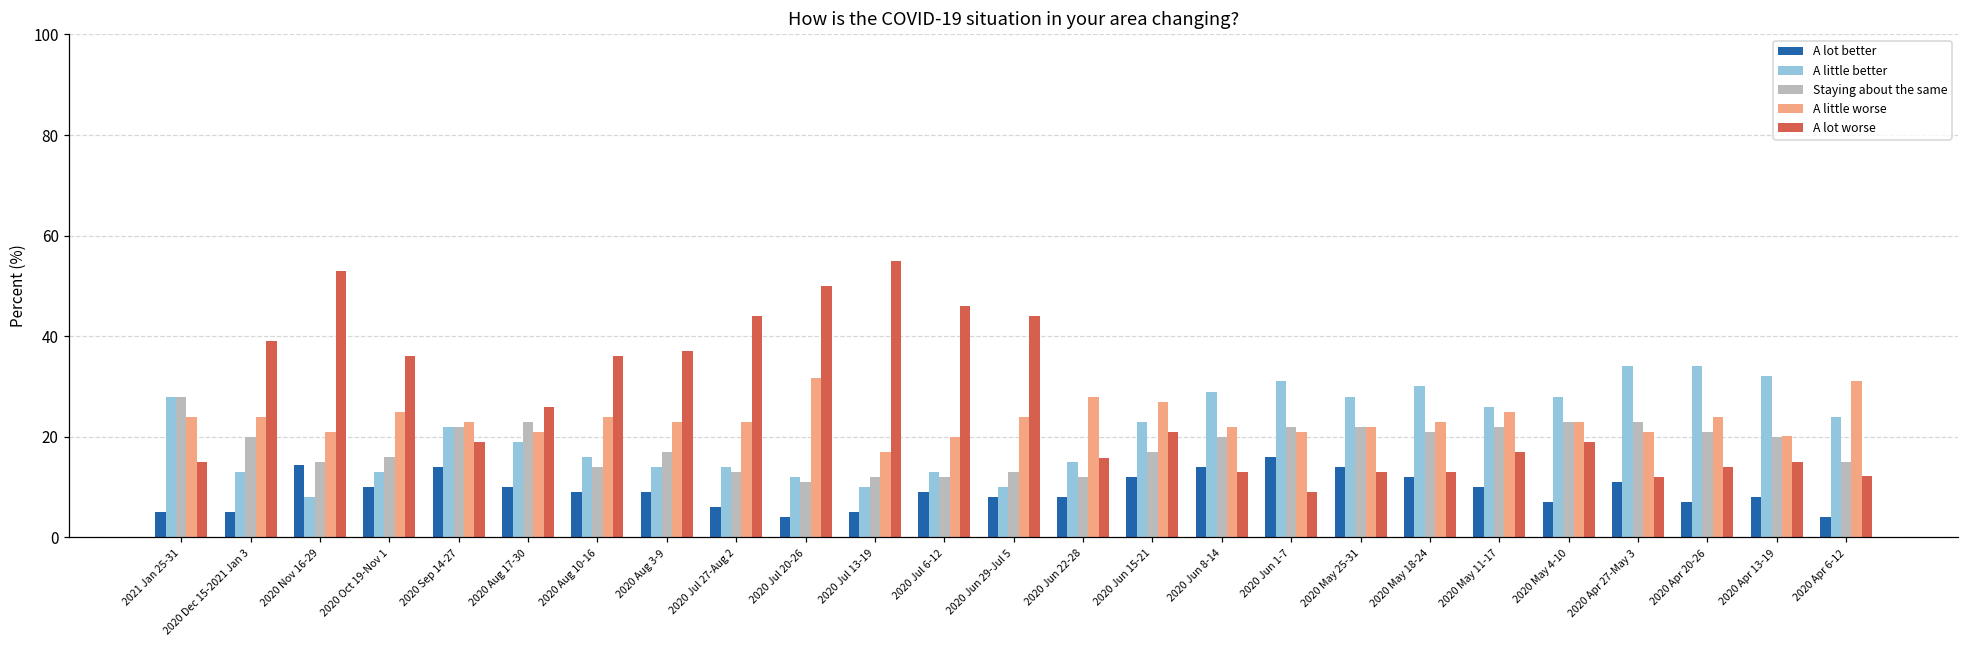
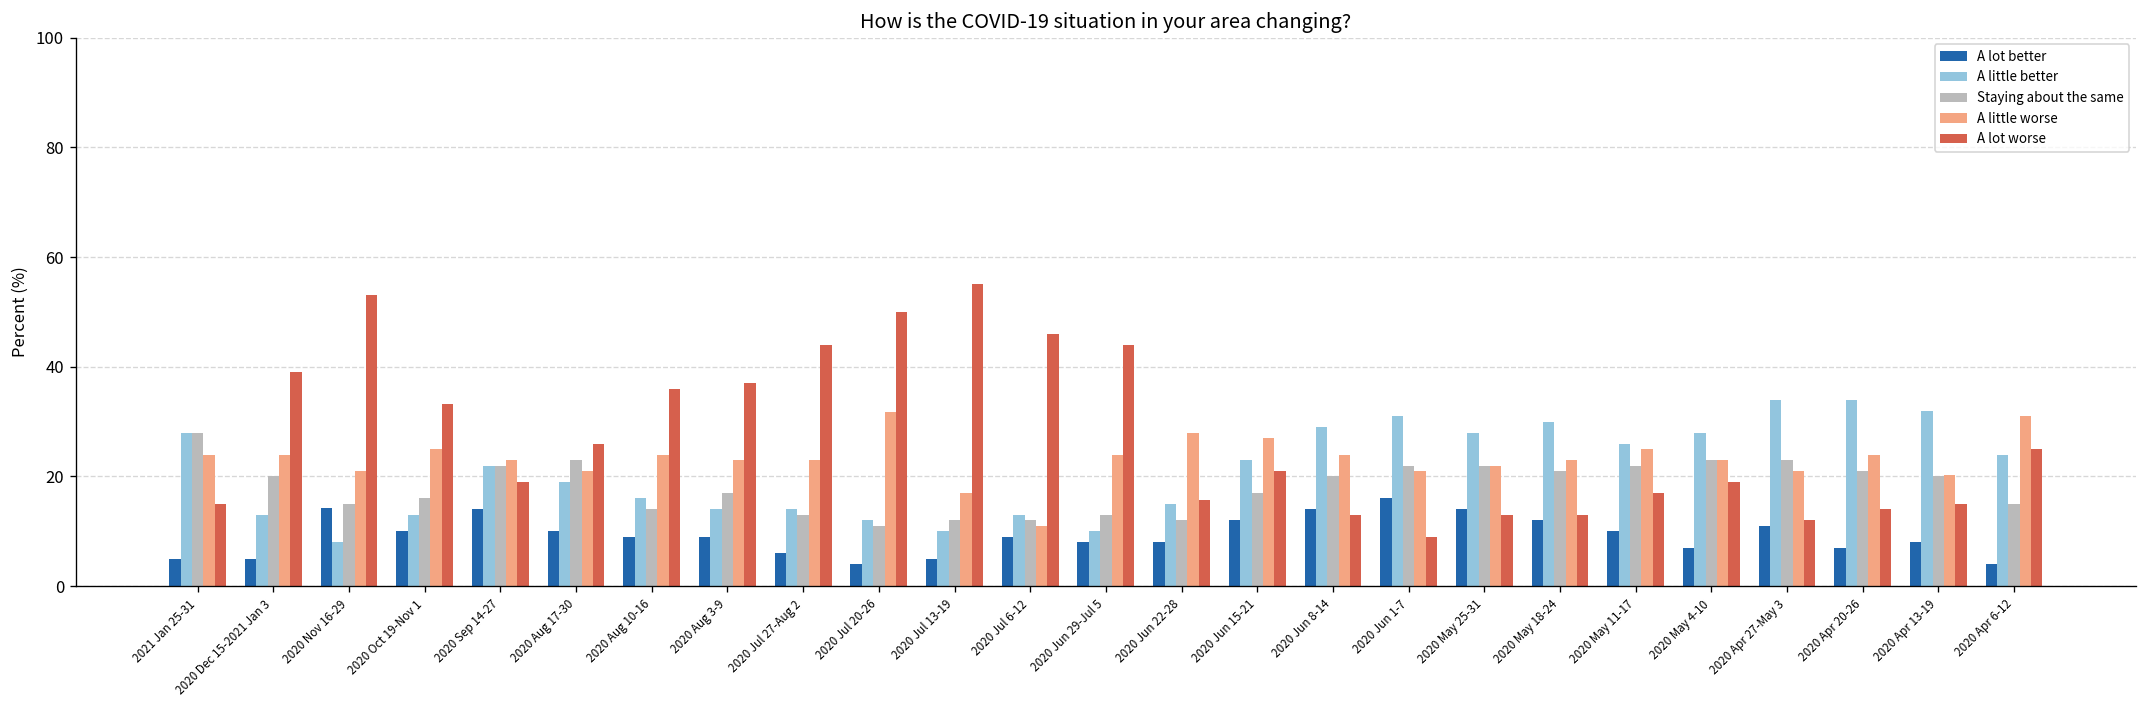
A lot worse, 2020 Oct 19-Nov 1: 36 -> 33
A little worse, 2020 Jul 6-12: 20 -> 11
A little worse, 2020 Jun 8-14: 22 -> 24
A lot worse, 2020 Apr 6-12: 12 -> 25
